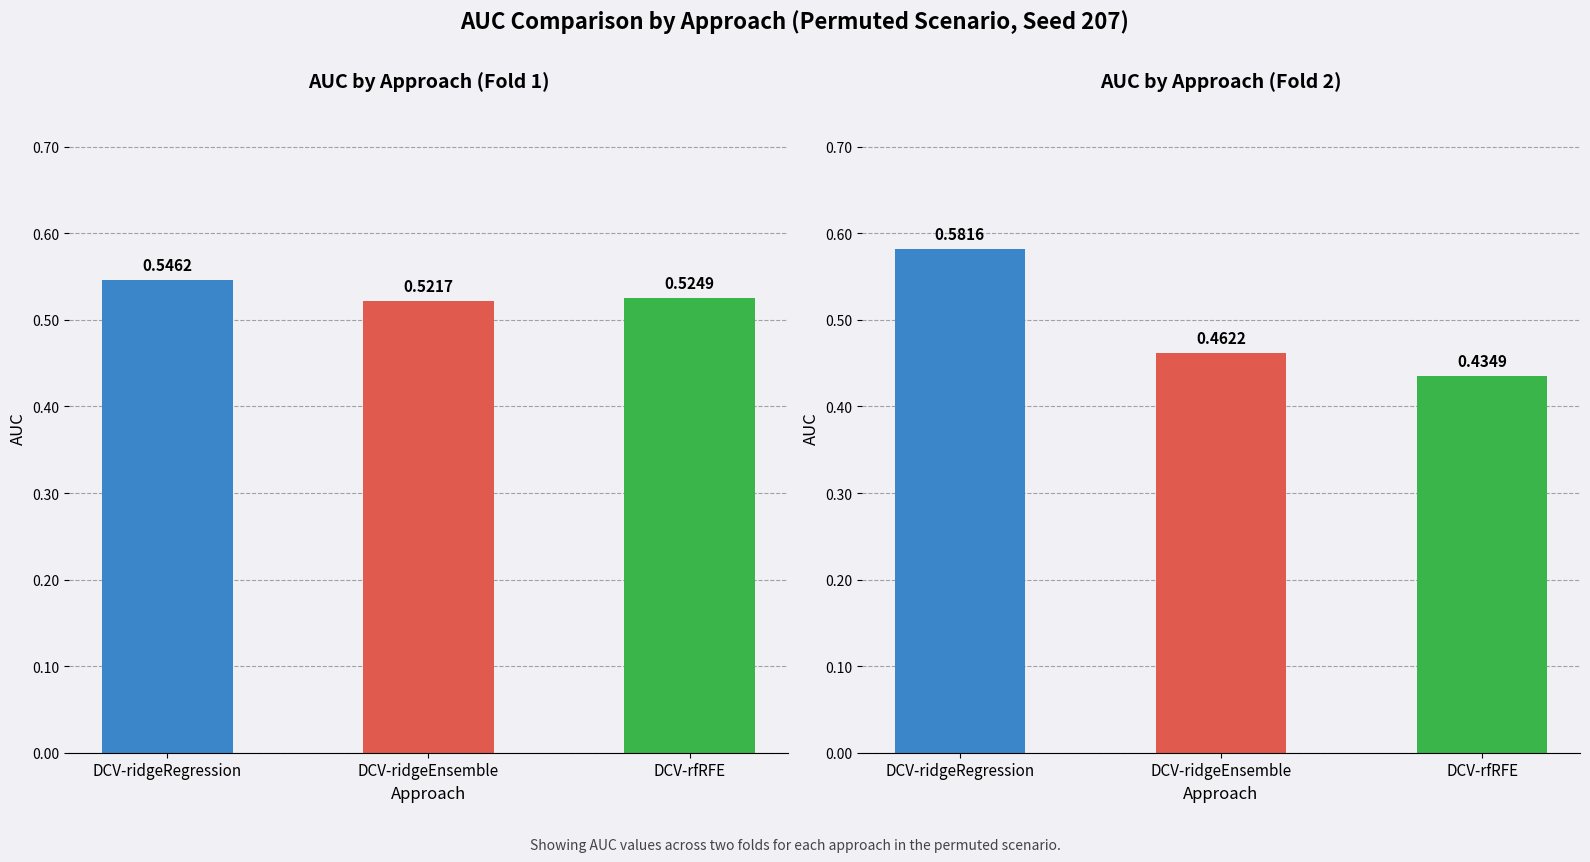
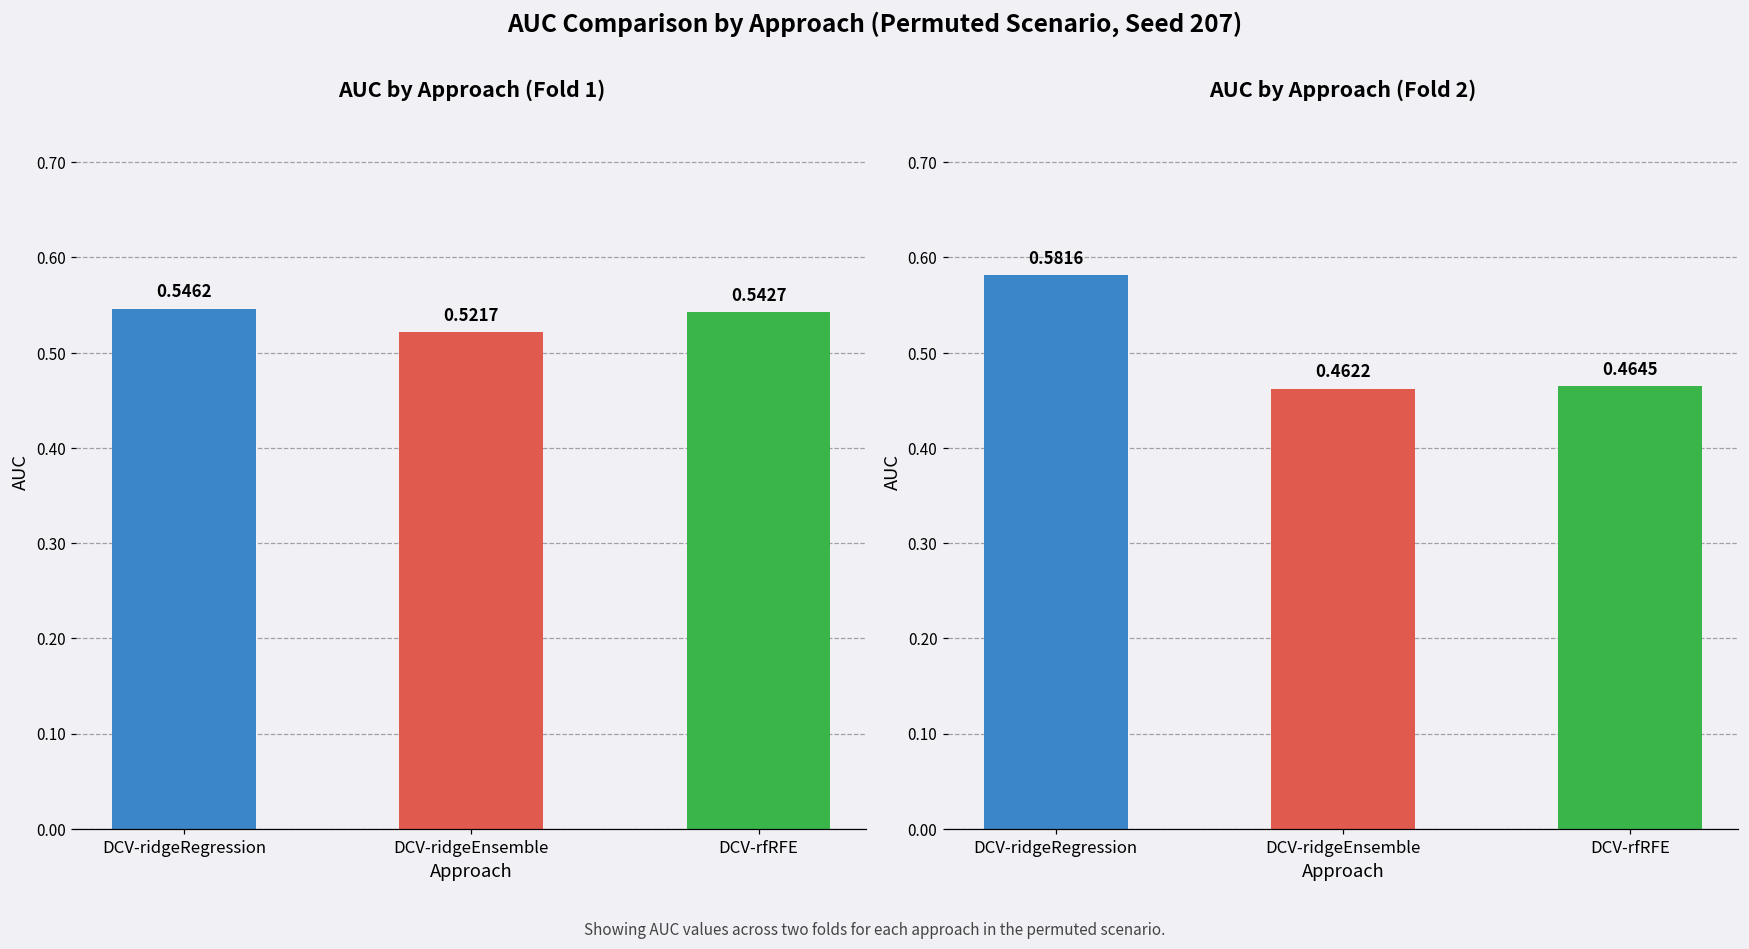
AUC by Approach (Fold 1), DCV-rfRFE: 0.5249 -> 0.5427
AUC by Approach (Fold 2), DCV-rfRFE: 0.4349 -> 0.4645
